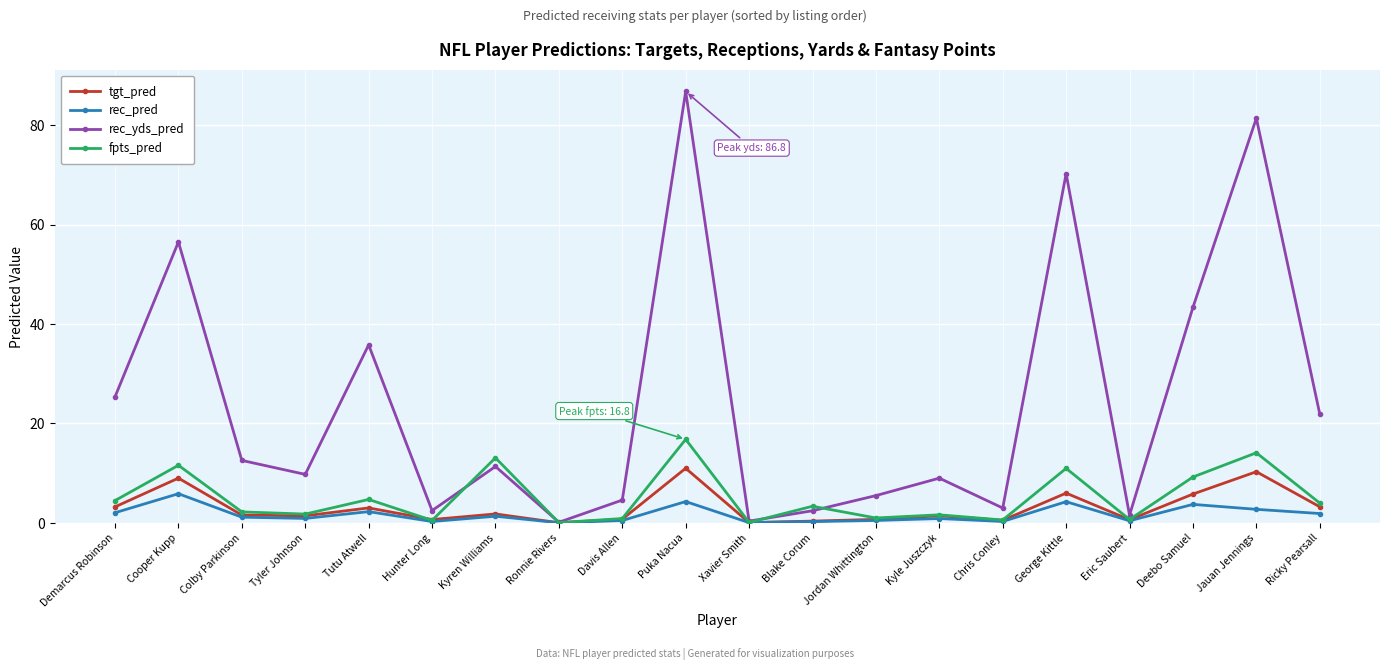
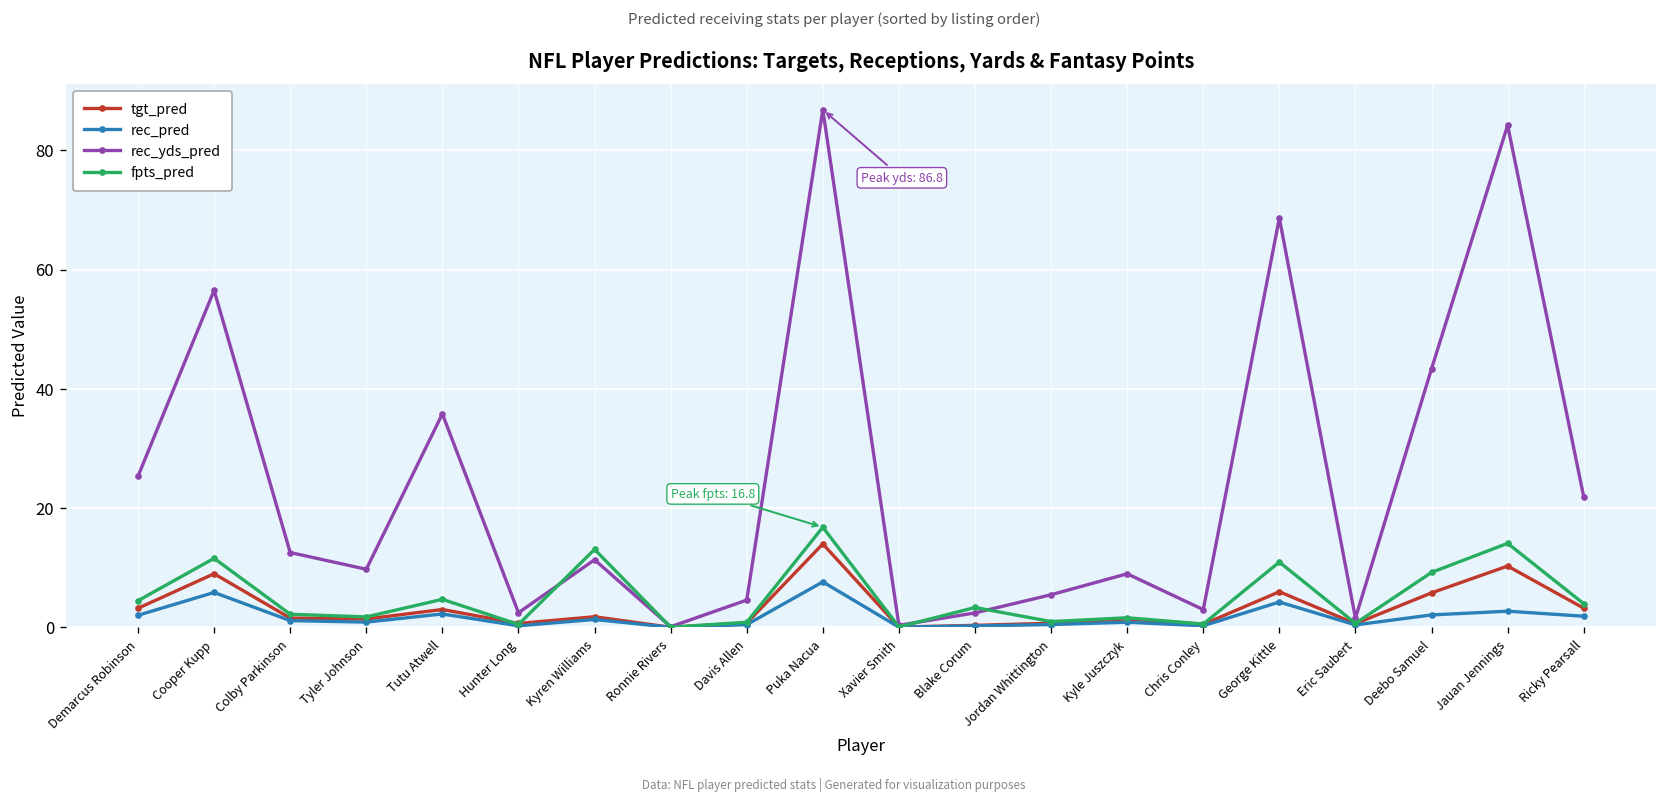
tgt_pred, Puka Nacua: 11 -> 14
rec_pred, Puka Nacua: 4 -> 8
rec_yds_pred, George Kittle: 70 -> 69
rec_pred, Deebo Samuel: 4 -> 2
rec_yds_pred, Jauan Jennings: 81 -> 84
